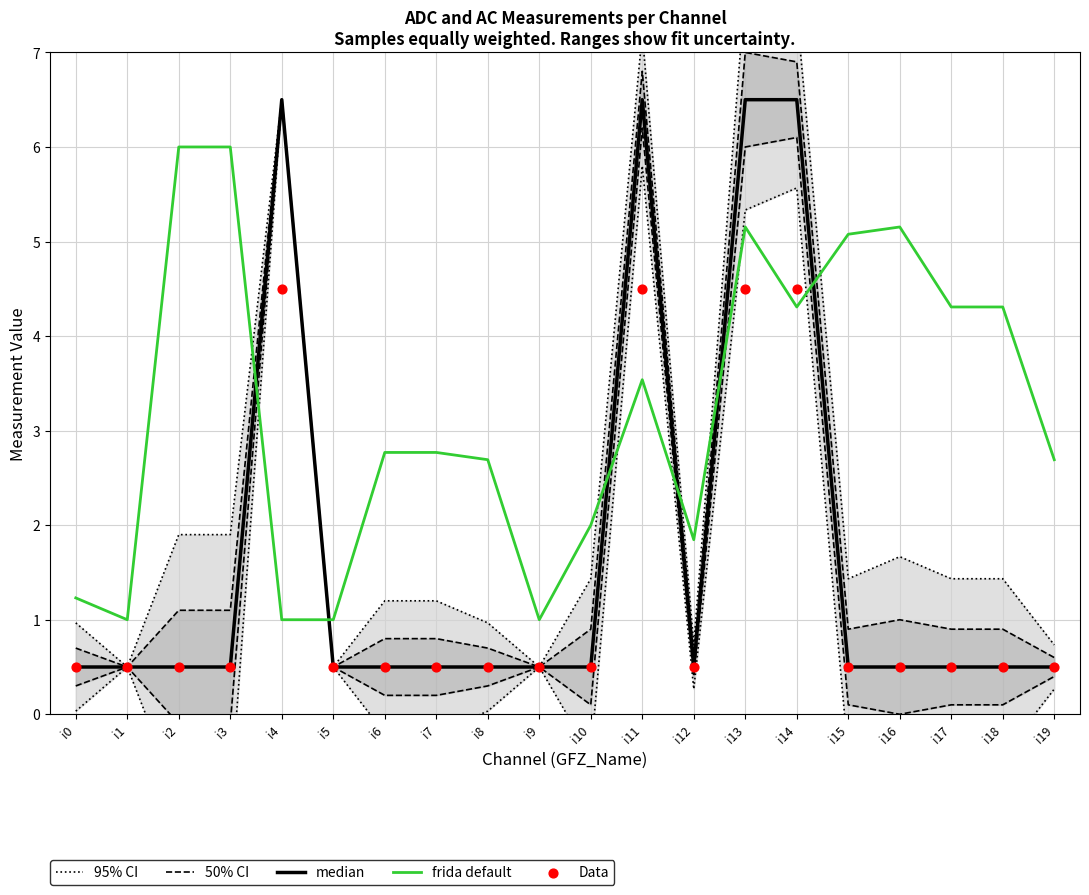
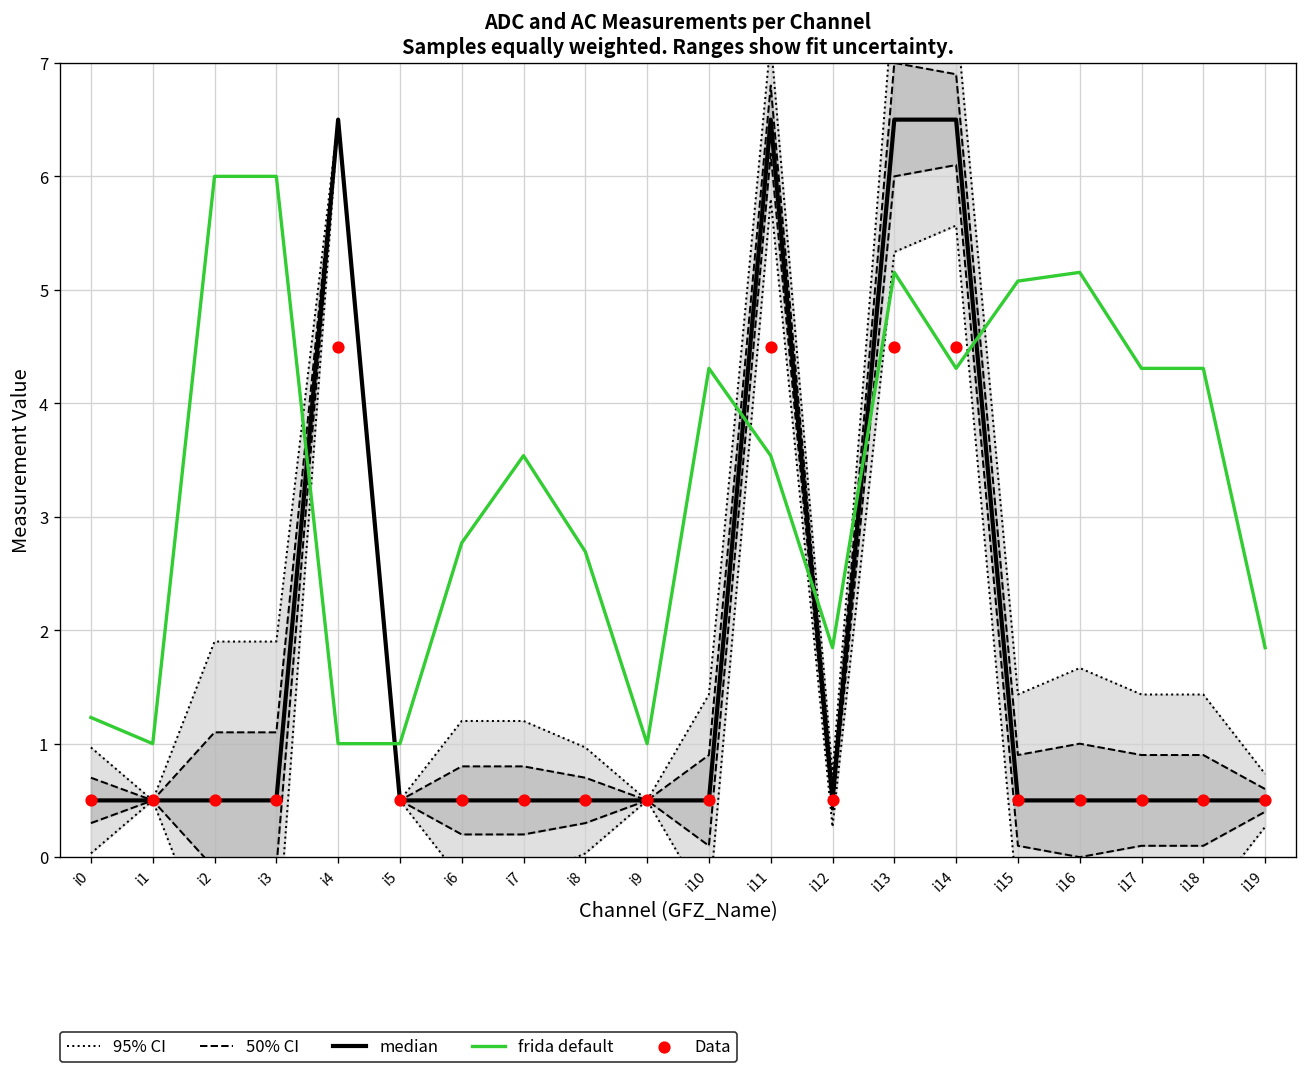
frida default, i7: 2.8 -> 3.5
frida default, i10: 2.0 -> 4.3
frida default, i19: 2.7 -> 1.8
